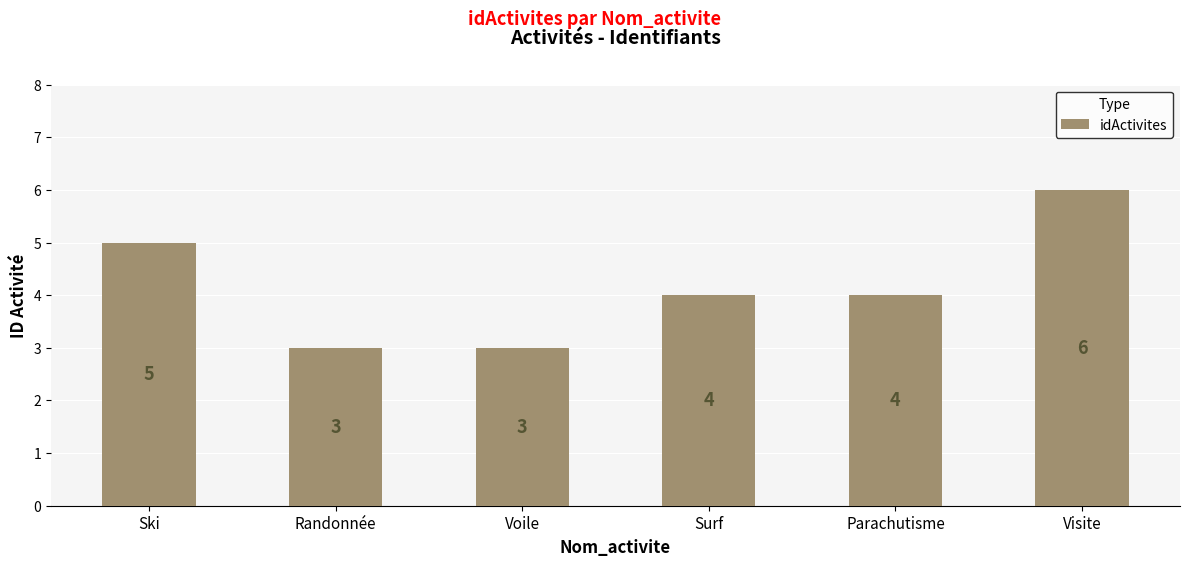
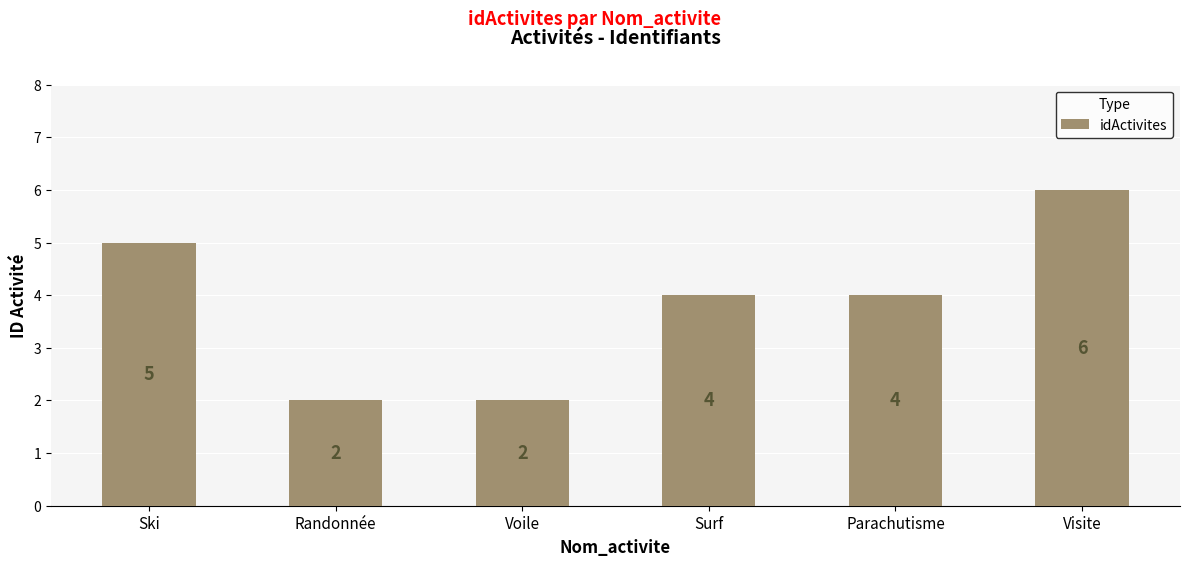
Randonnée: 3 -> 2
Voile: 3 -> 2
